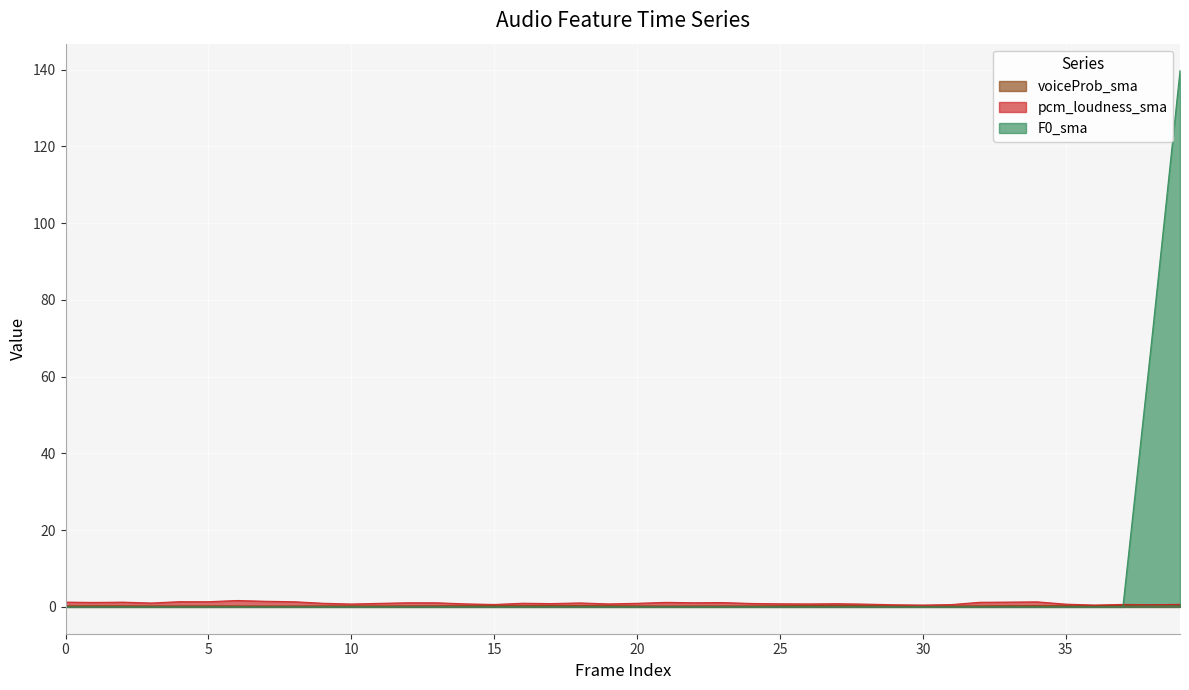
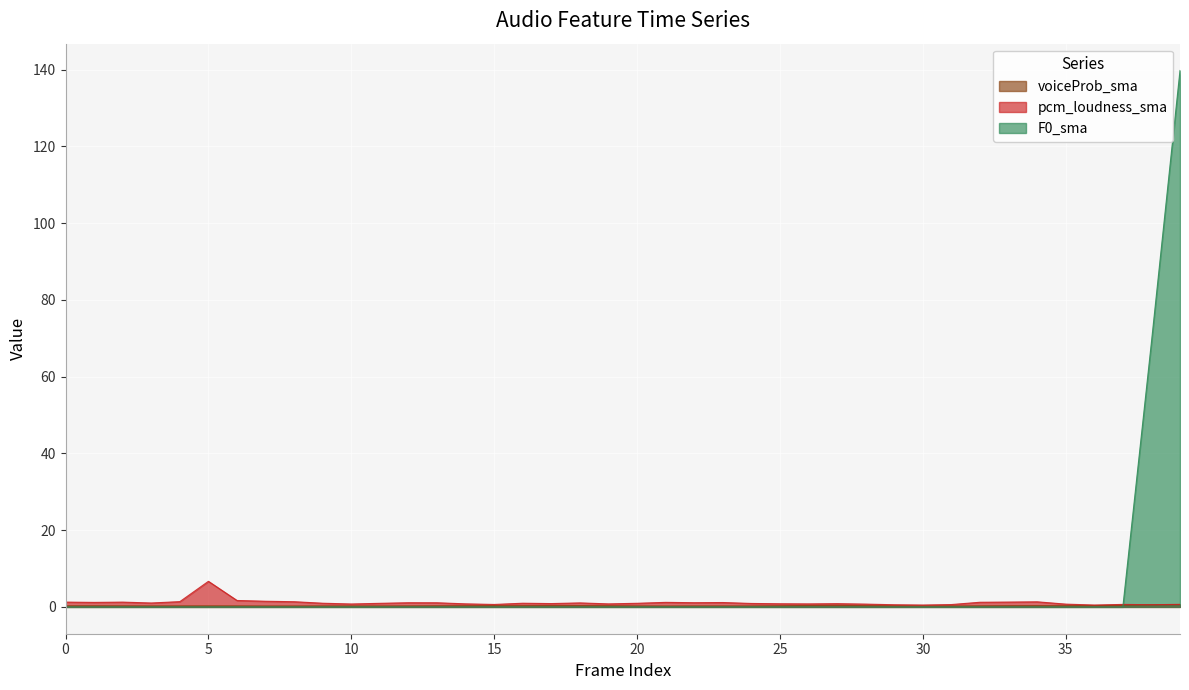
pcm_loudness_sma, 5: 1 -> 7
